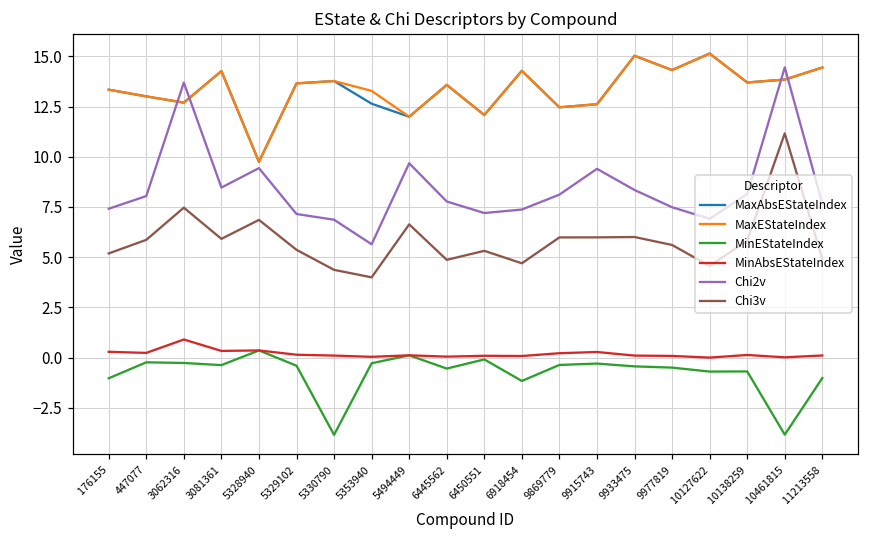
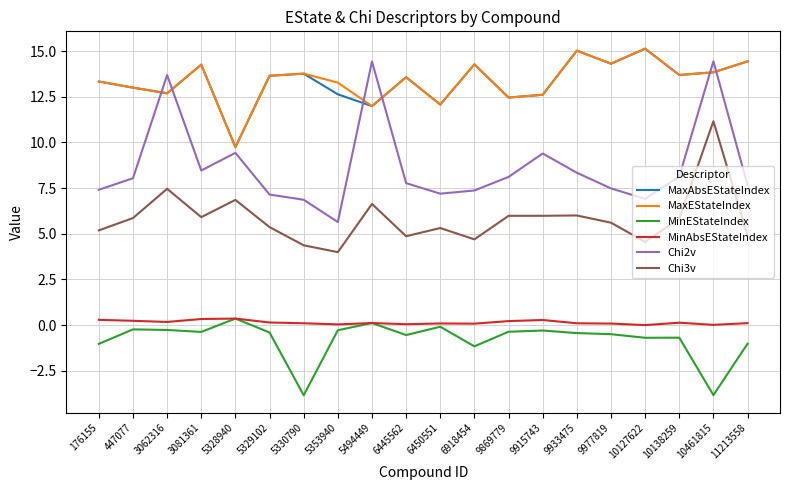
MinAbsEStateIndex, 3062316: 0.9 -> 0.2
Chi2v, 5494449: 9.7 -> 14.4
